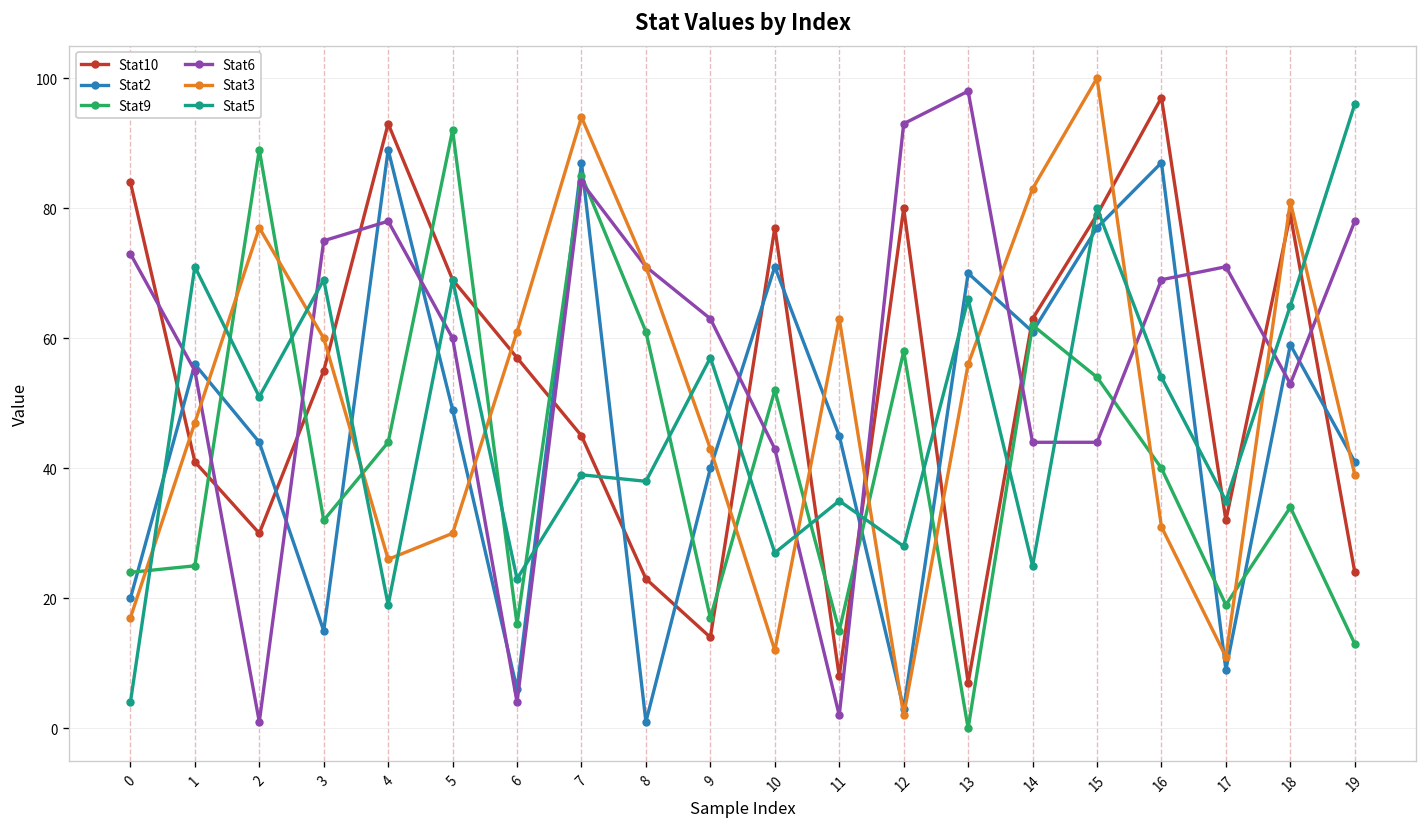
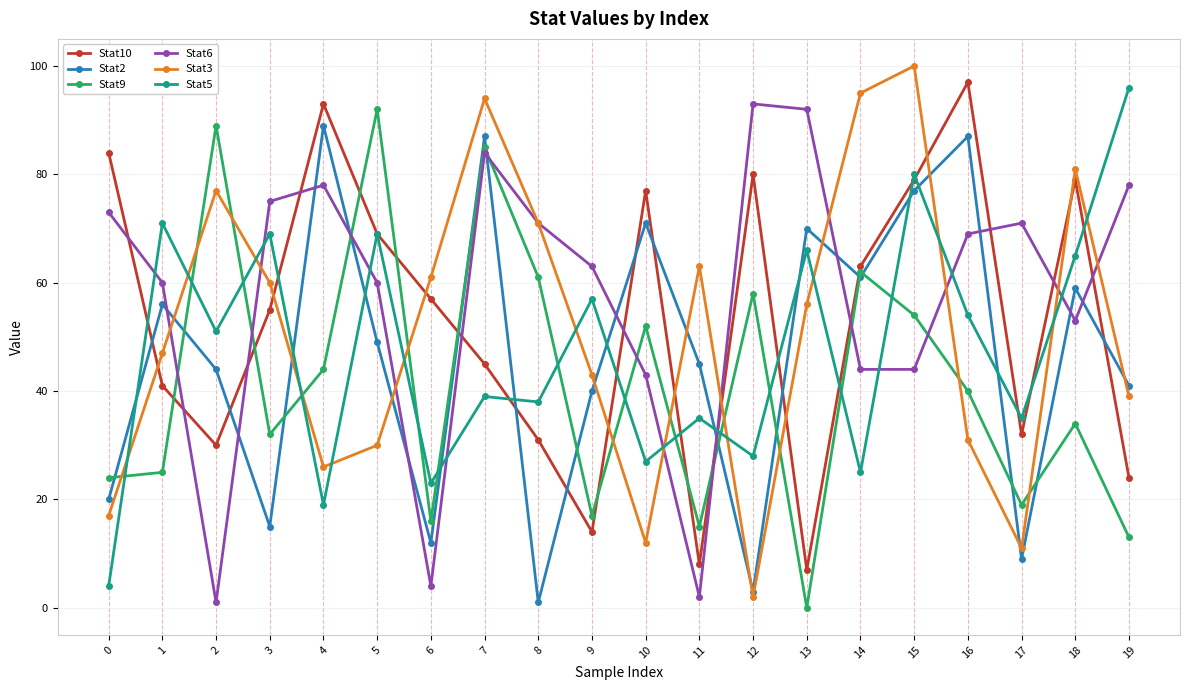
Stat6, 1: 55 -> 60
Stat2, 6: 6 -> 12
Stat10, 8: 23 -> 31
Stat6, 13: 98 -> 92
Stat3, 14: 83 -> 95
